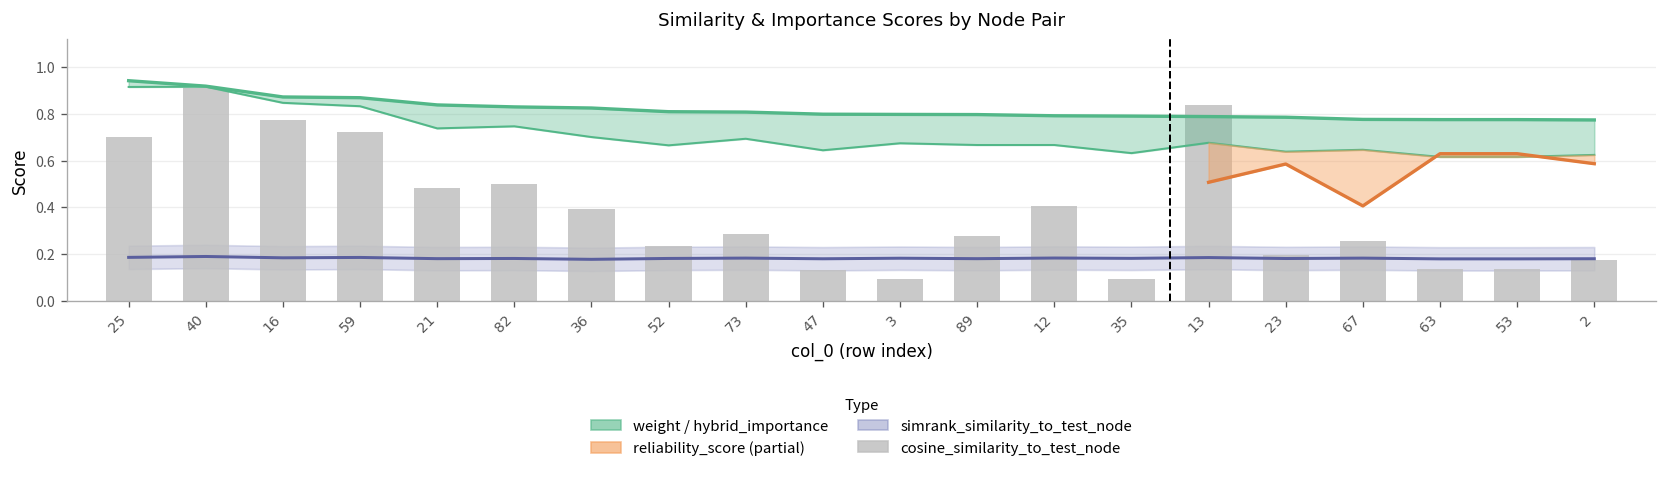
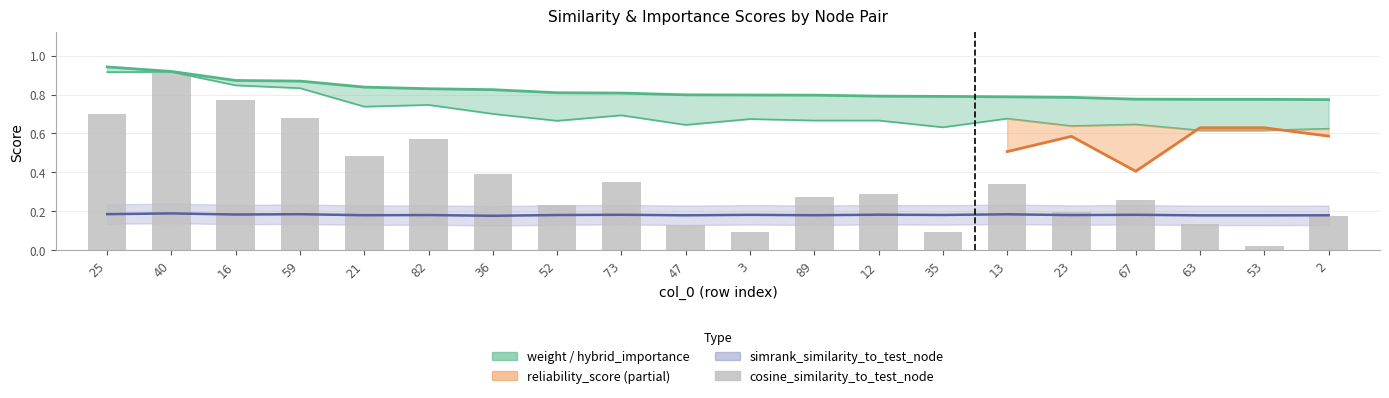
cosine_similarity_to_test_node, 59: 0.72 -> 0.68
cosine_similarity_to_test_node, 82: 0.50 -> 0.57
cosine_similarity_to_test_node, 73: 0.29 -> 0.35
cosine_similarity_to_test_node, 12: 0.40 -> 0.29
cosine_similarity_to_test_node, 13: 0.84 -> 0.34
cosine_similarity_to_test_node, 53: 0.14 -> 0.02
